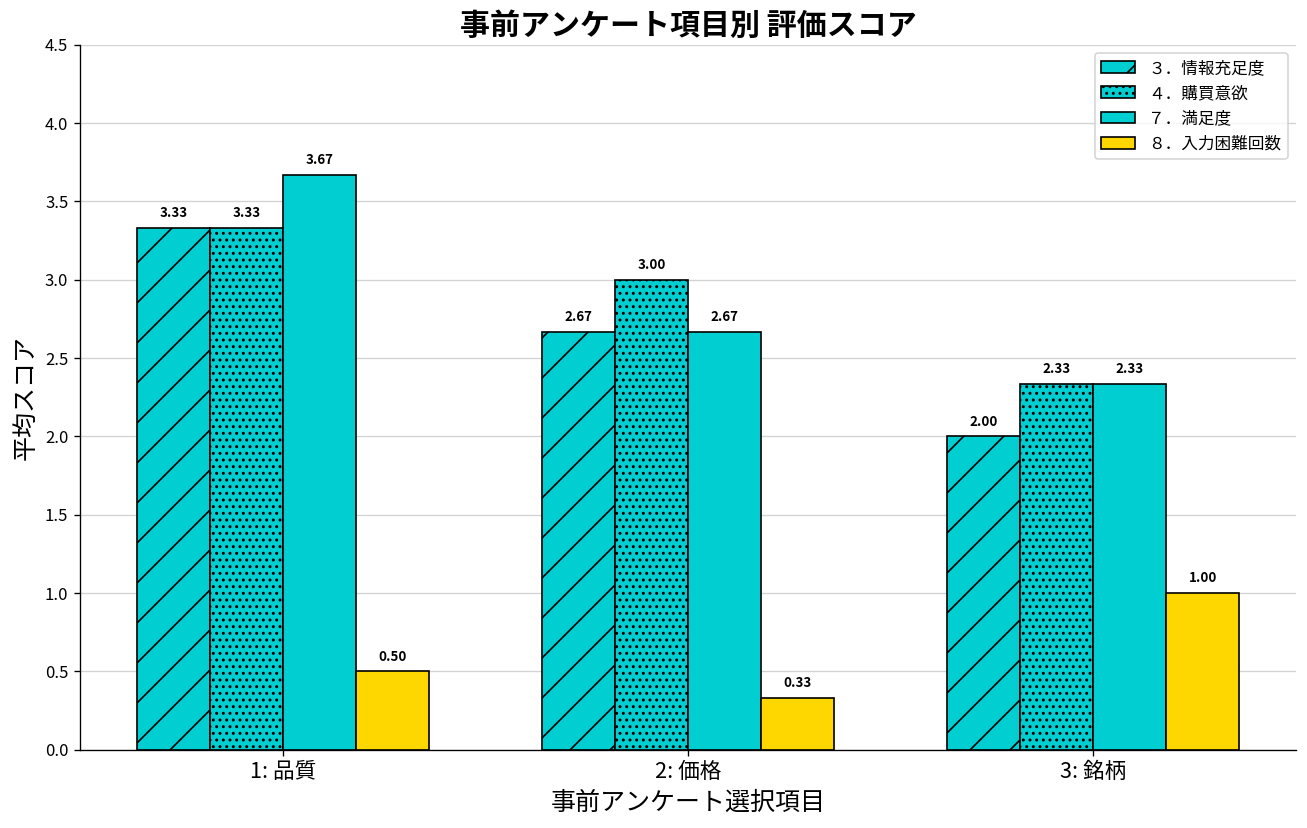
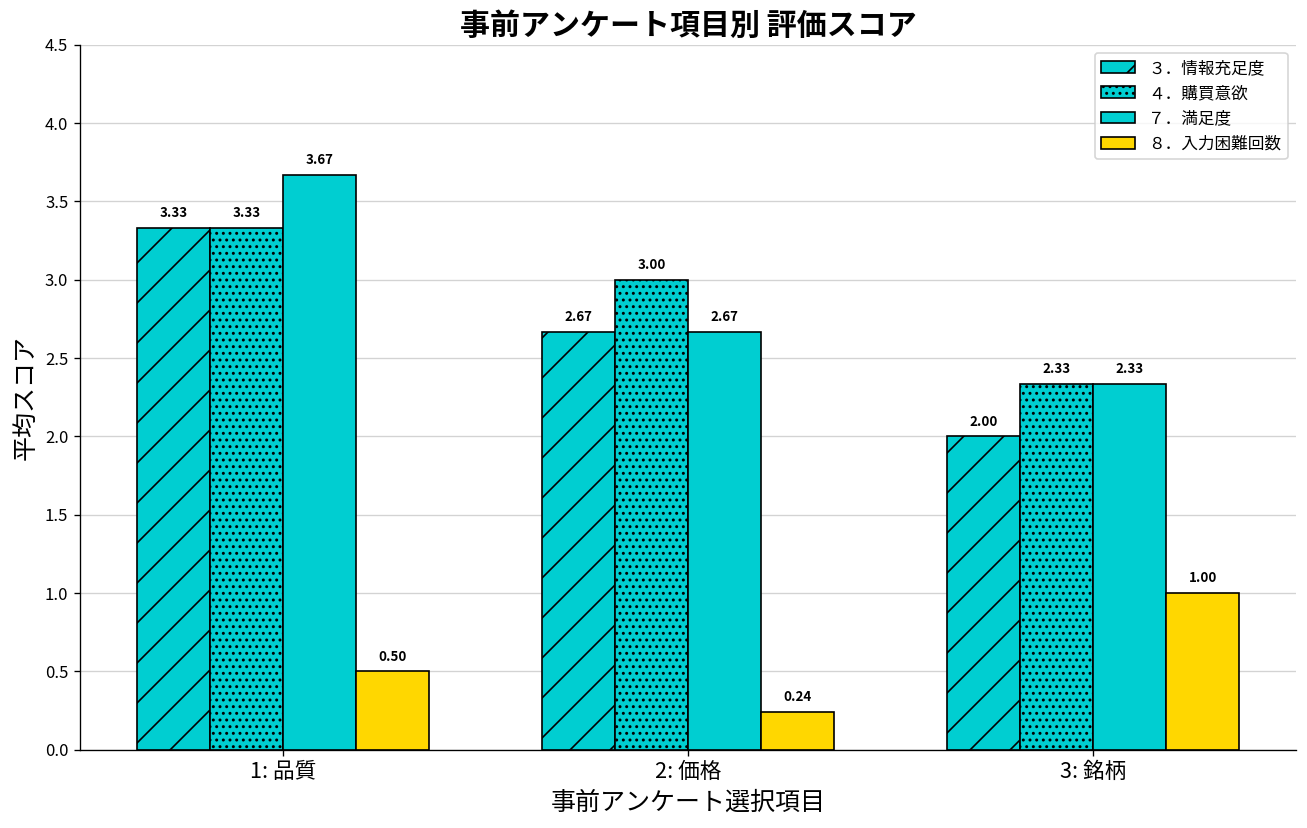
８．入力困難回数, 2: 価格: 0.33 -> 0.24
